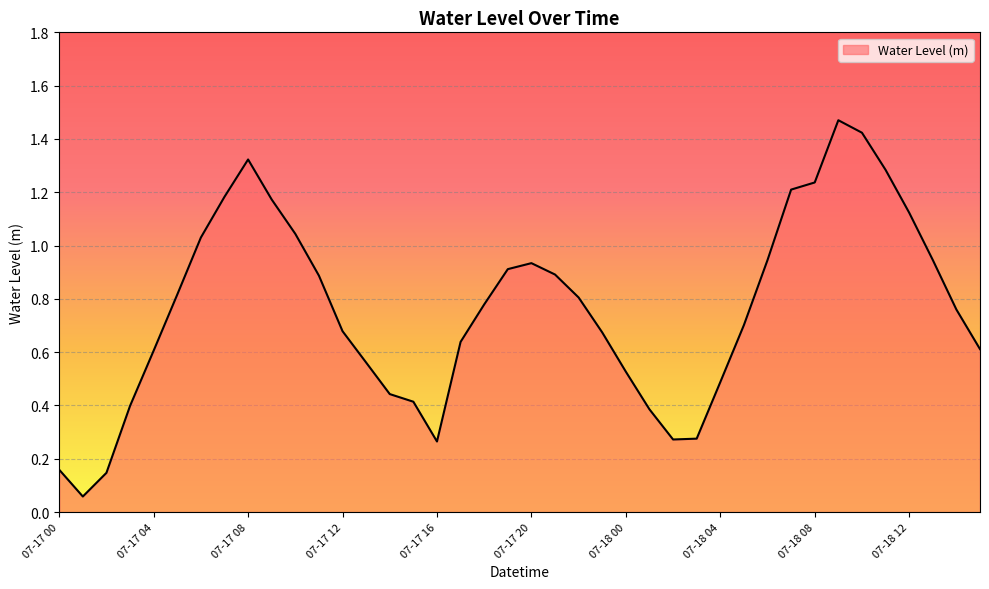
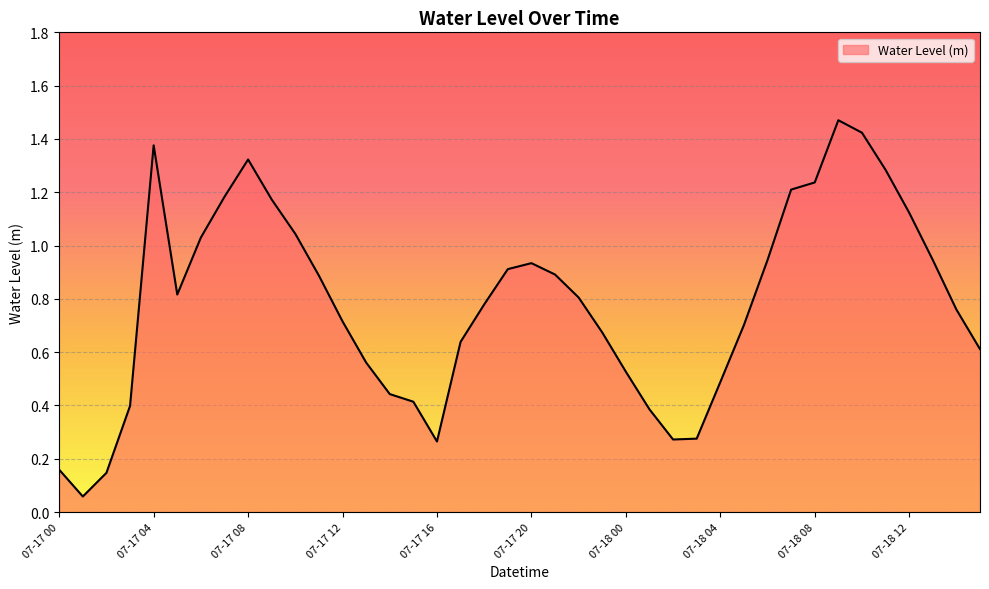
07-17 04: 0.61 -> 1.38
07-17 12: 0.68 -> 0.72
